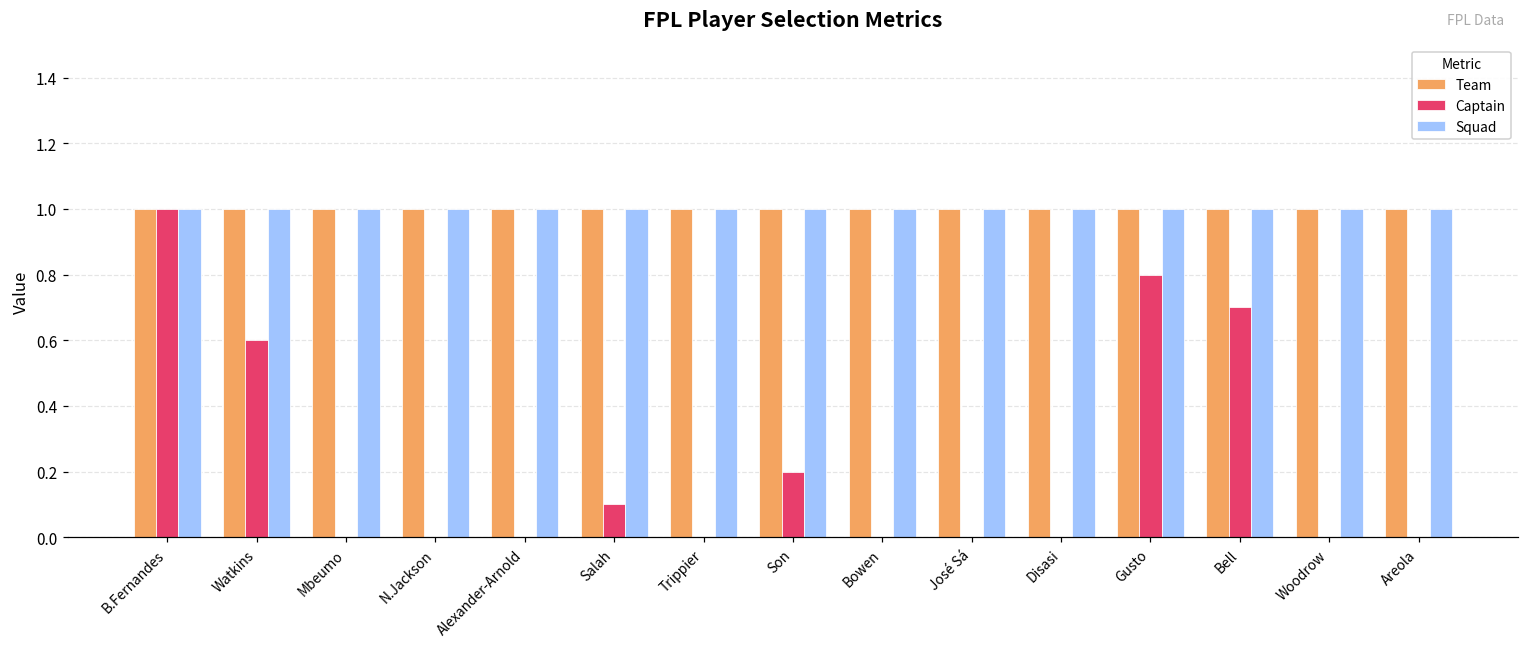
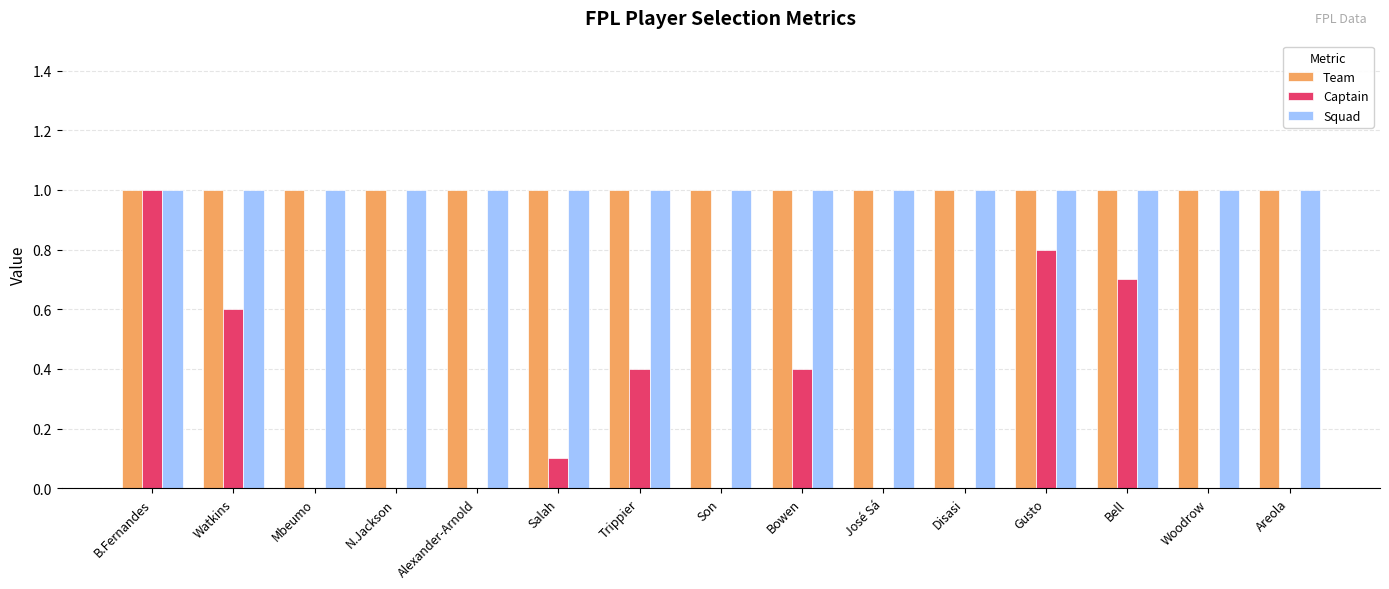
Captain, Trippier: 0.0 -> 0.4
Captain, Son: 0.2 -> 0.0
Captain, Bowen: 0.0 -> 0.4
